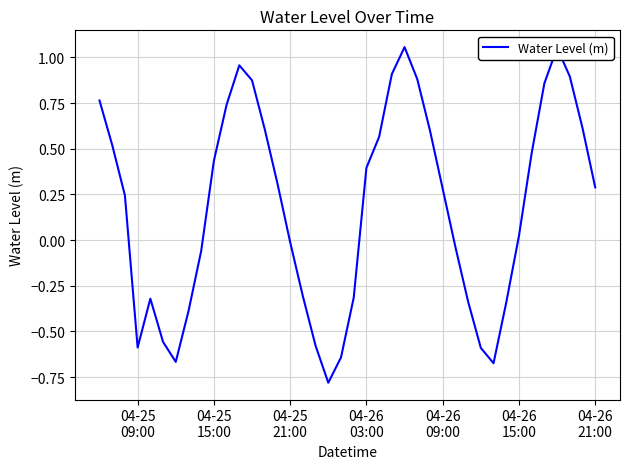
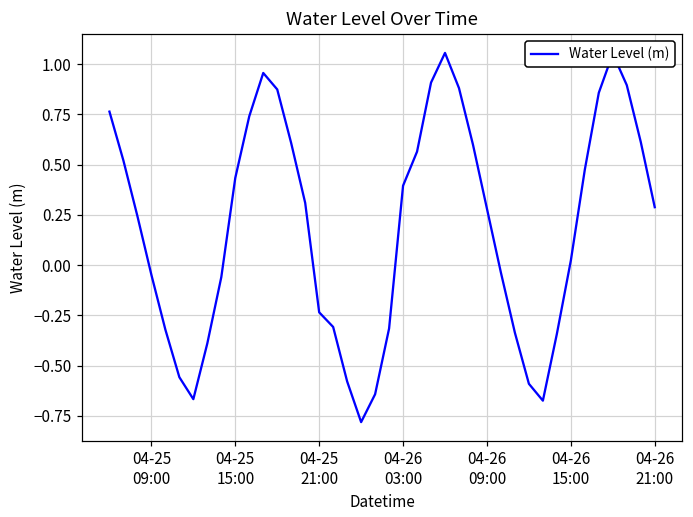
04-25 09:00: -0.59 -> -0.05
04-25 21:00: -0.01 -> -0.23
